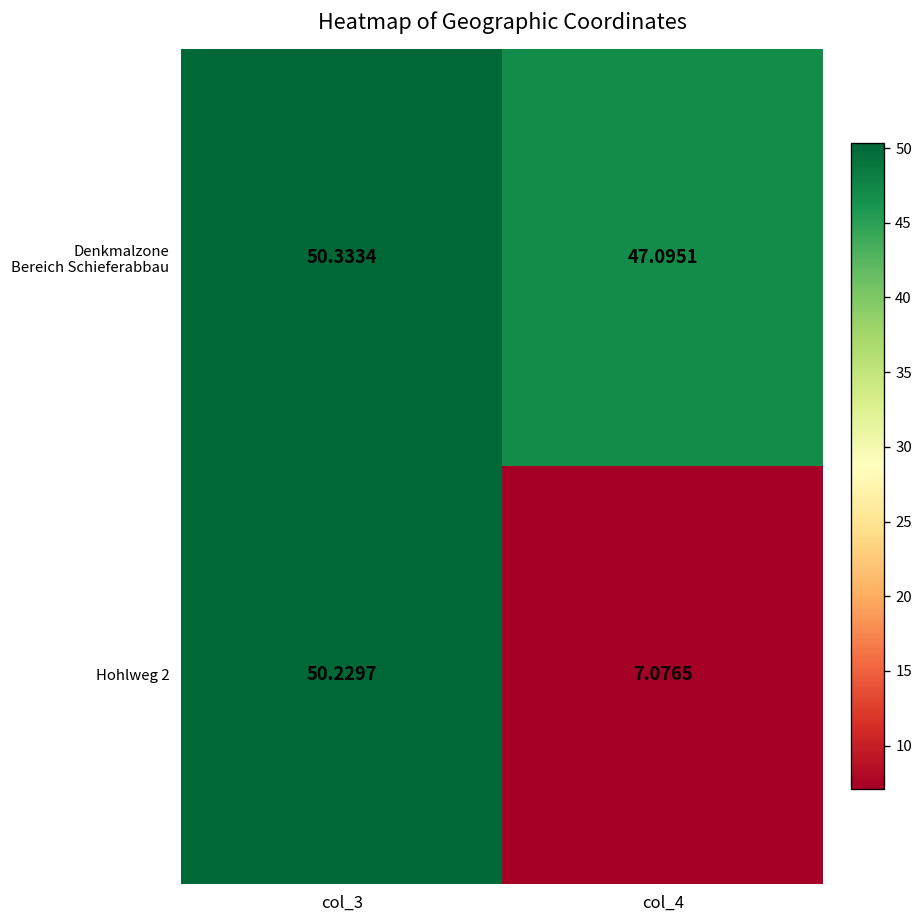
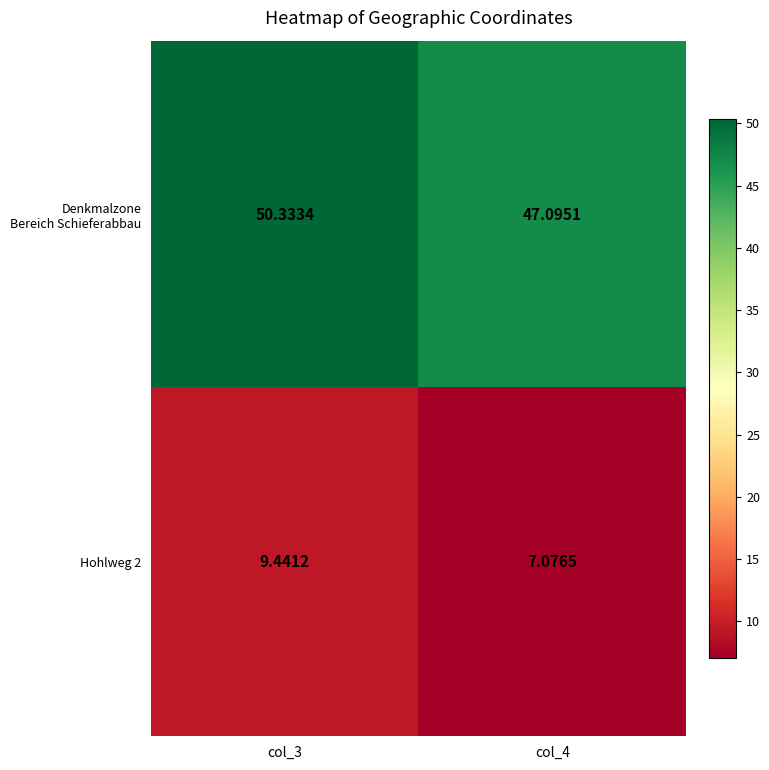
Hohlweg 2, col_3: 50.2297 -> 9.4412
